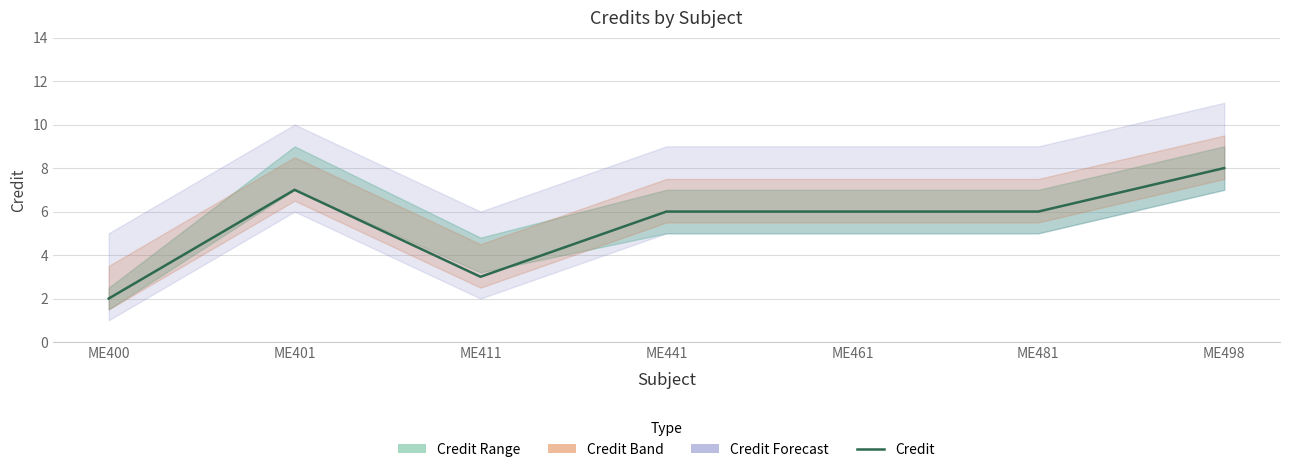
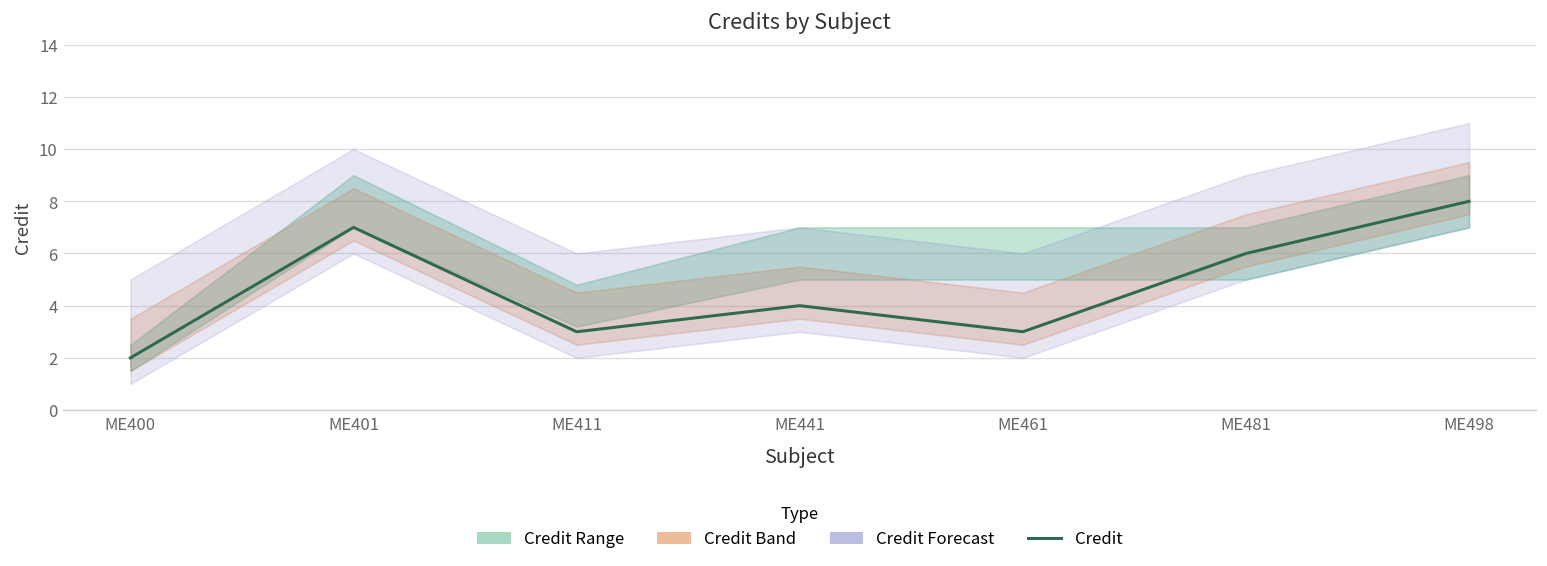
Credit, ME441: 6 -> 4
Credit, ME461: 6 -> 3
